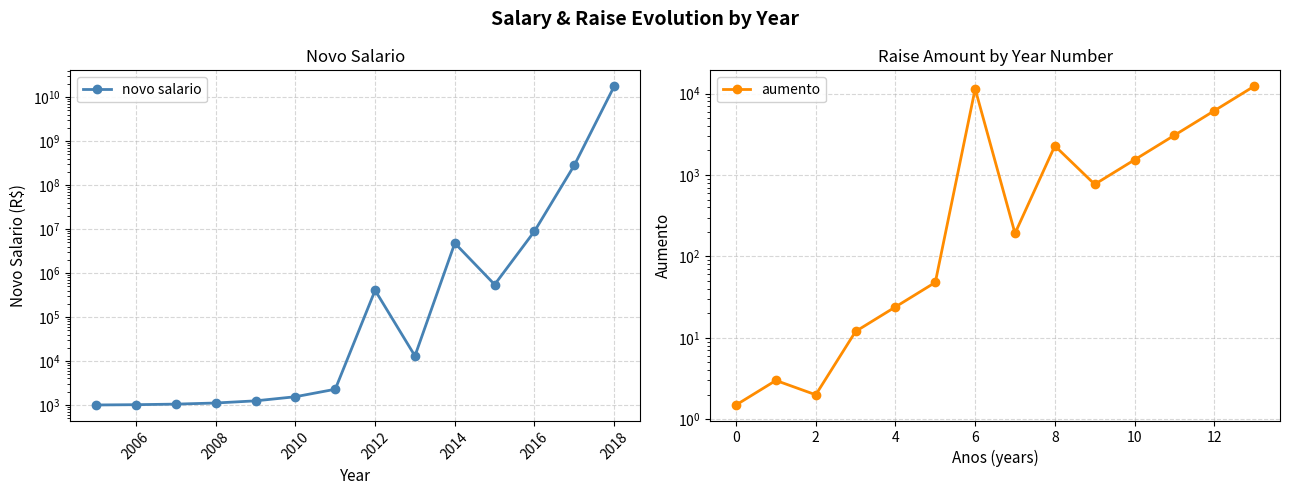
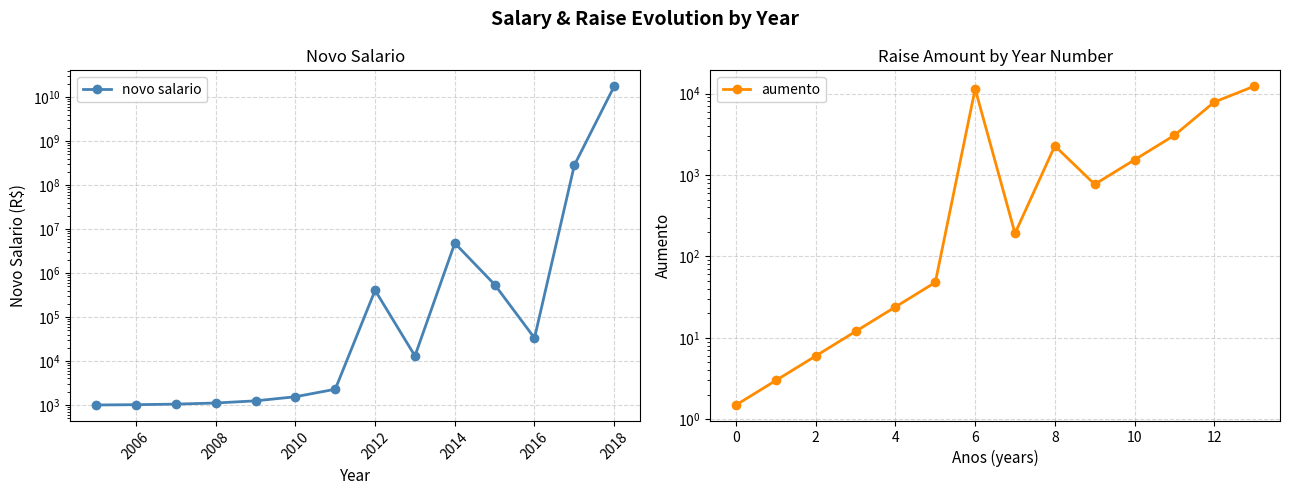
Novo Salario, 2016: 9000000 -> 30000
Raise Amount by Year Number, 2: 2 -> 6
Raise Amount by Year Number, 12: 6000 -> 8000
